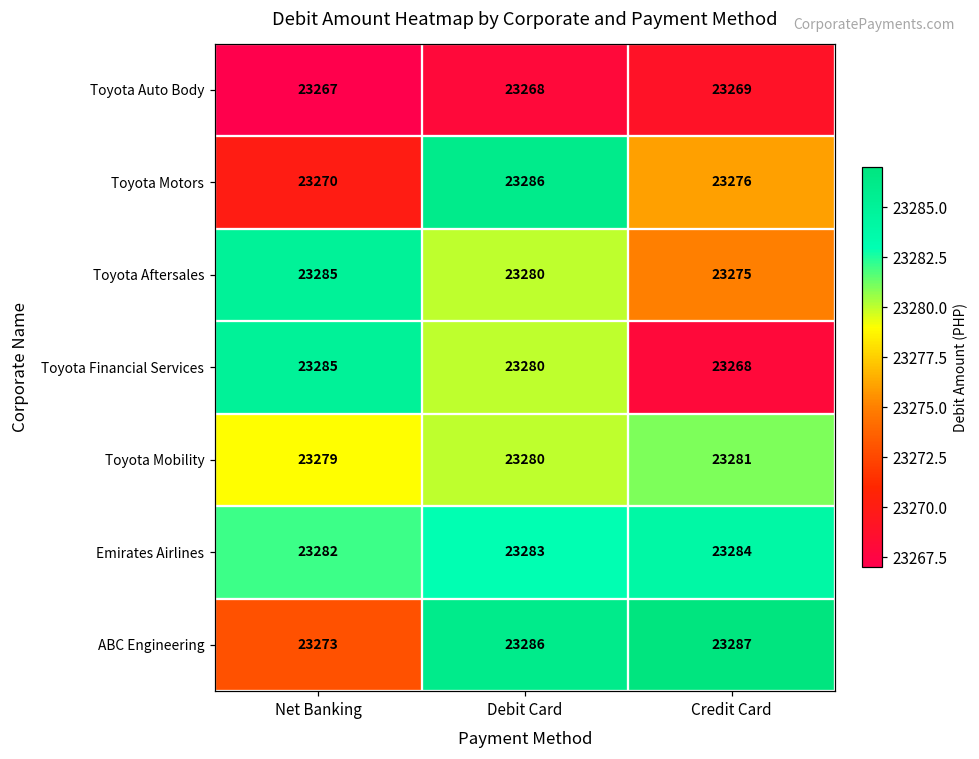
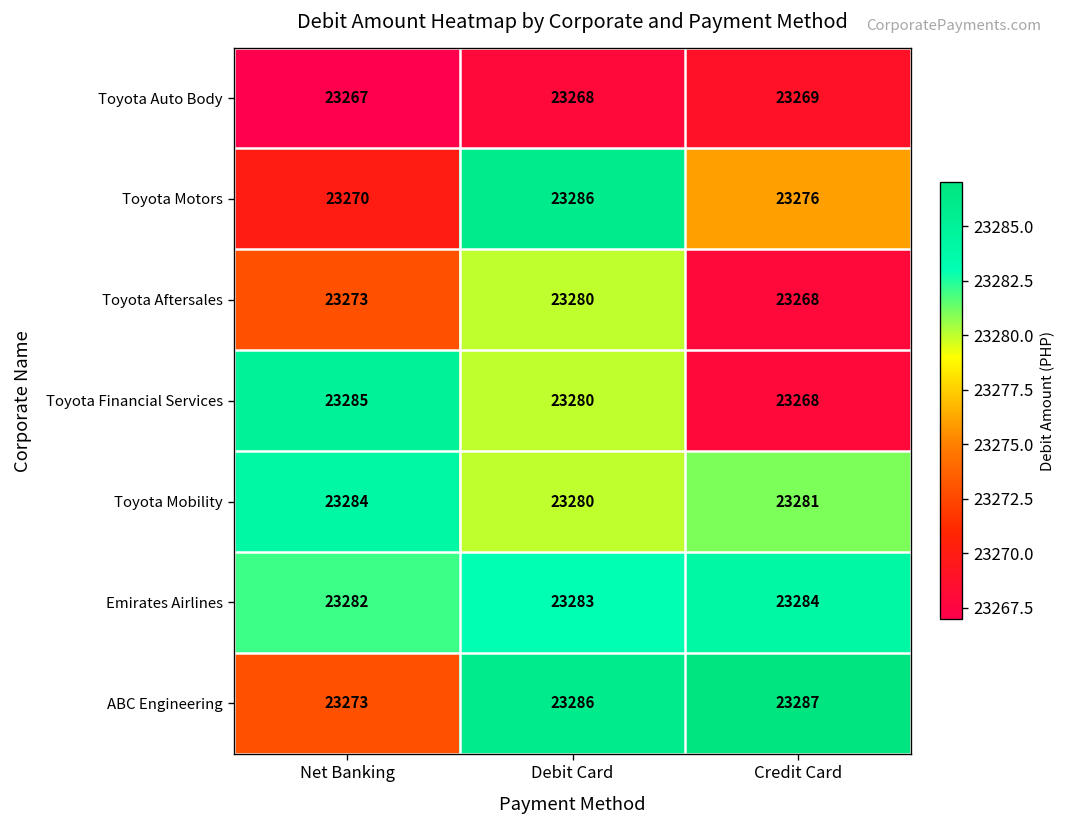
Toyota Aftersales, Net Banking: 23285 -> 23273
Toyota Aftersales, Credit Card: 23275 -> 23268
Toyota Mobility, Net Banking: 23279 -> 23284
